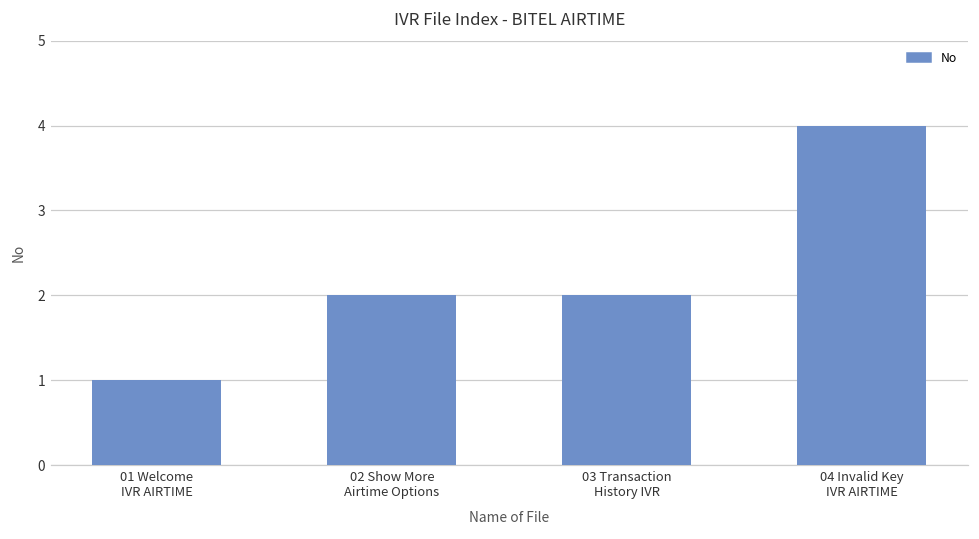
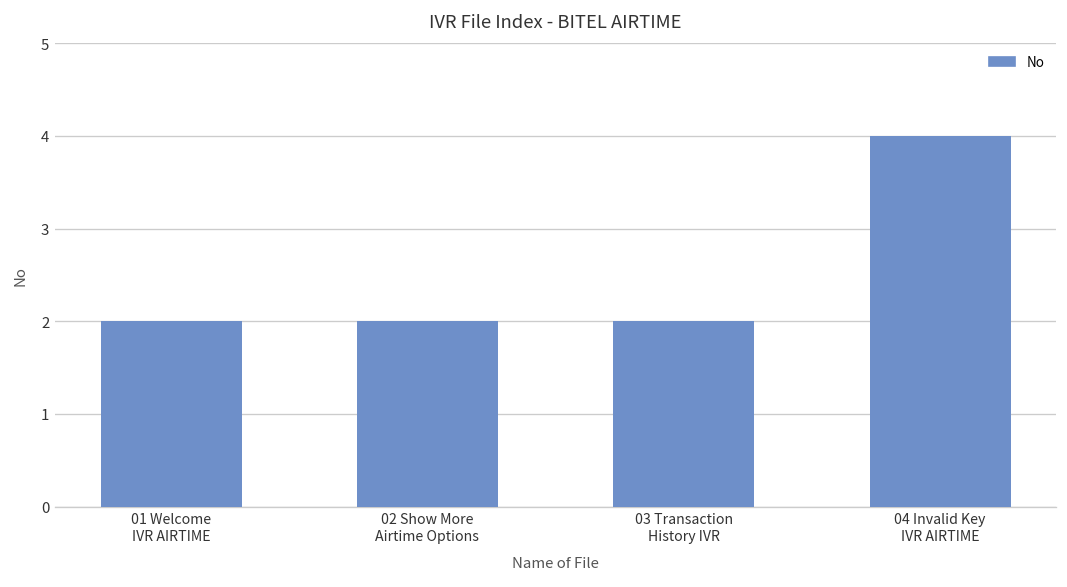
01 Welcome IVR AIRTIME: 1 -> 2
